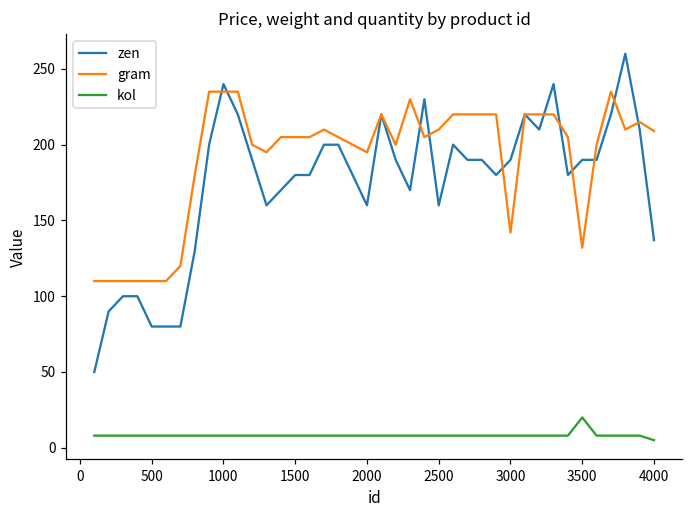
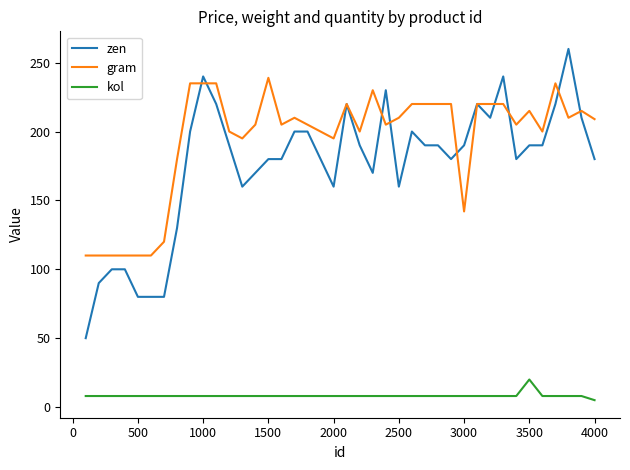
gram, 1500: 205 -> 239
gram, 3500: 132 -> 215
zen, 4000: 137 -> 180
